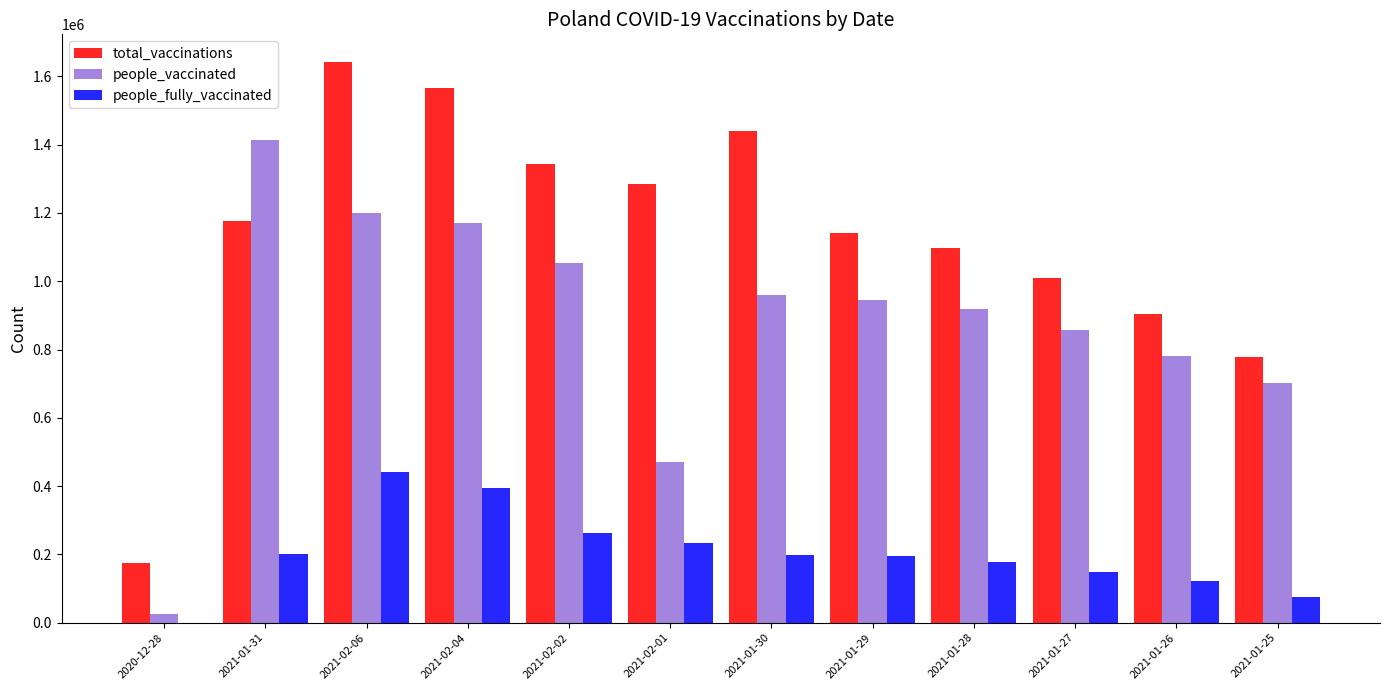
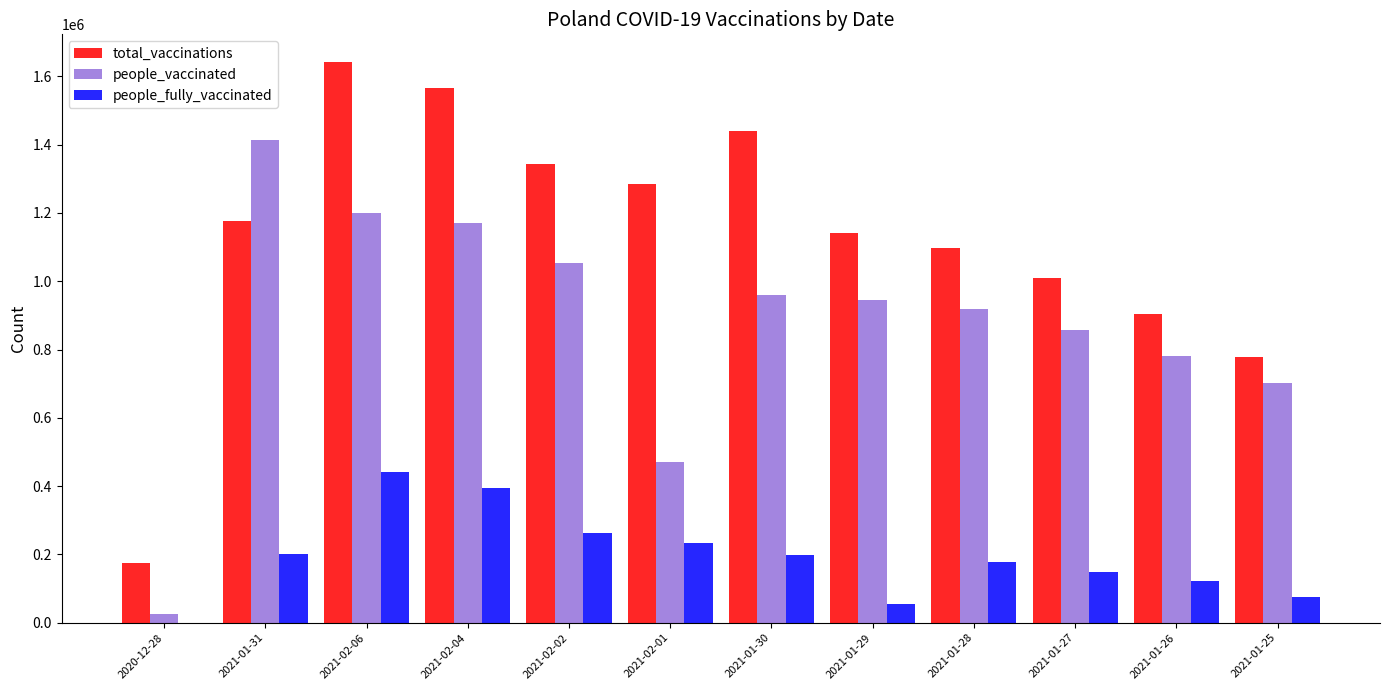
people_fully_vaccinated, 2021-01-29: 200000 -> 60000
